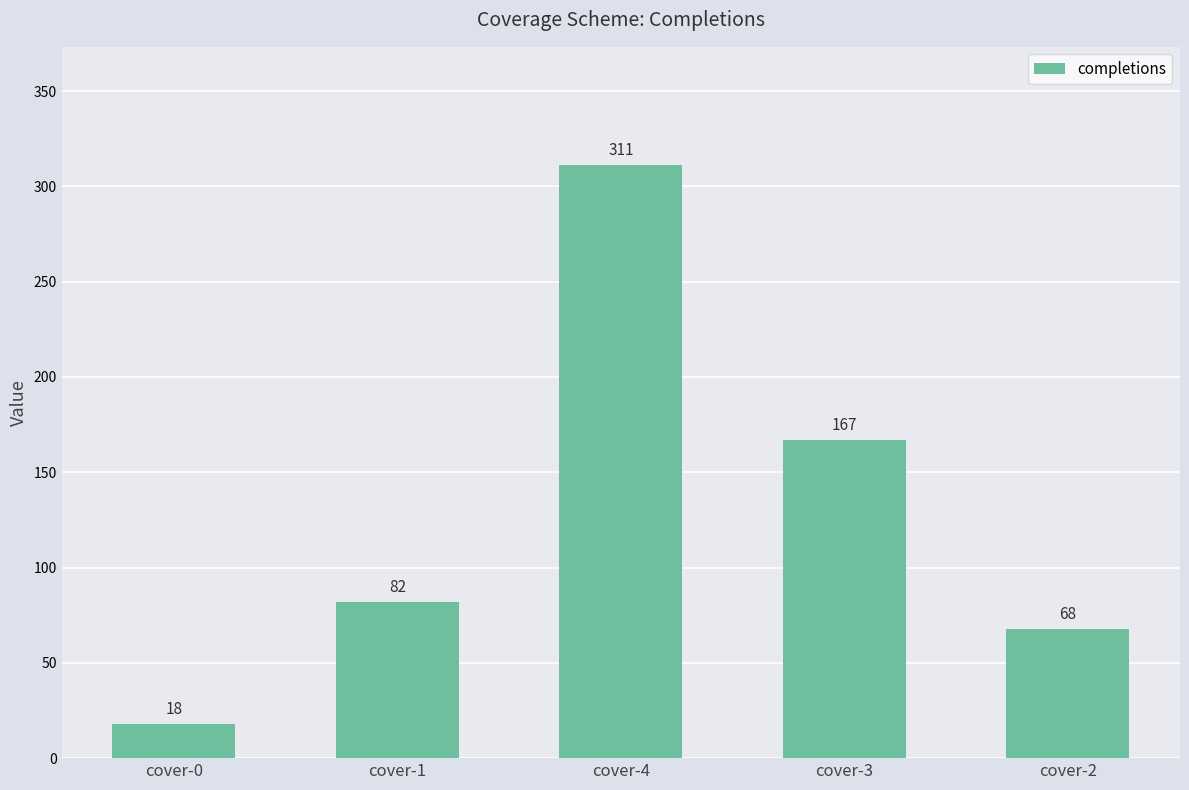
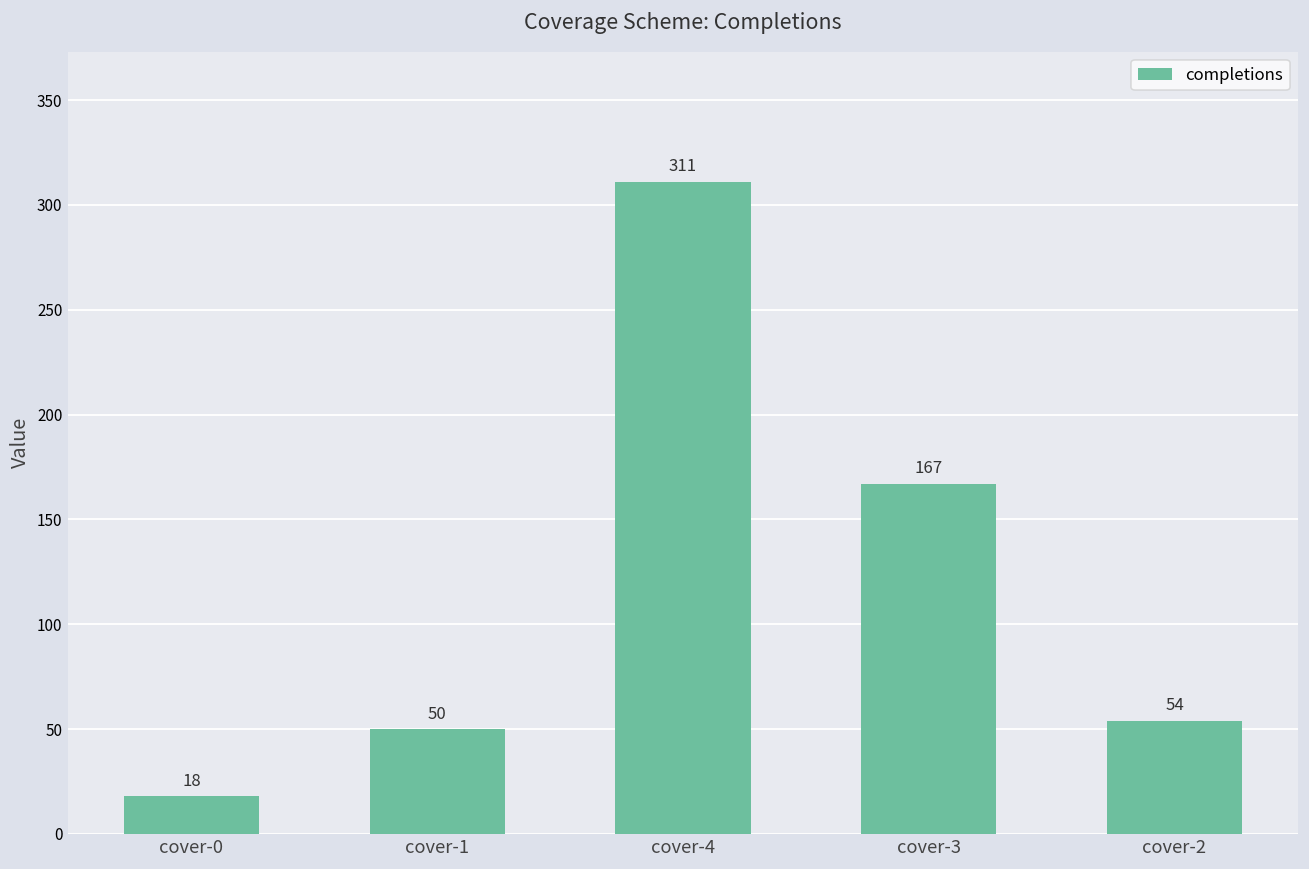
cover-1: 82 -> 50
cover-2: 68 -> 54
